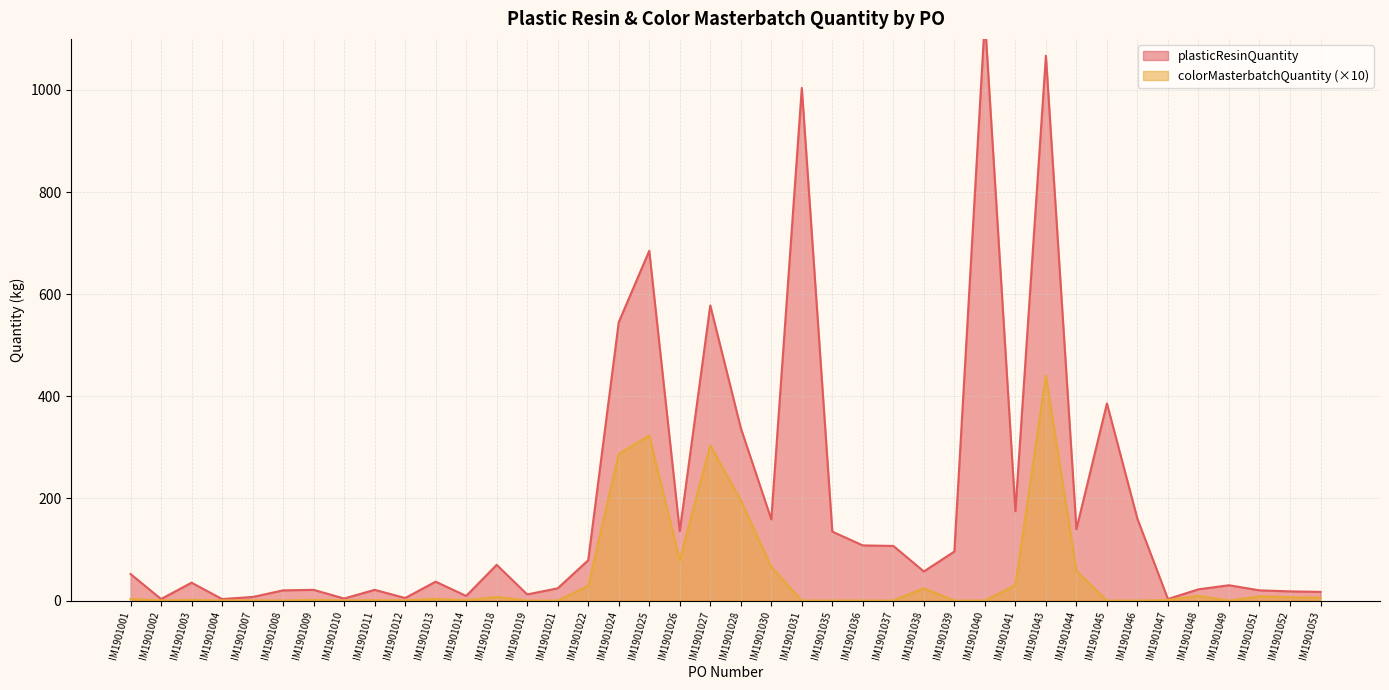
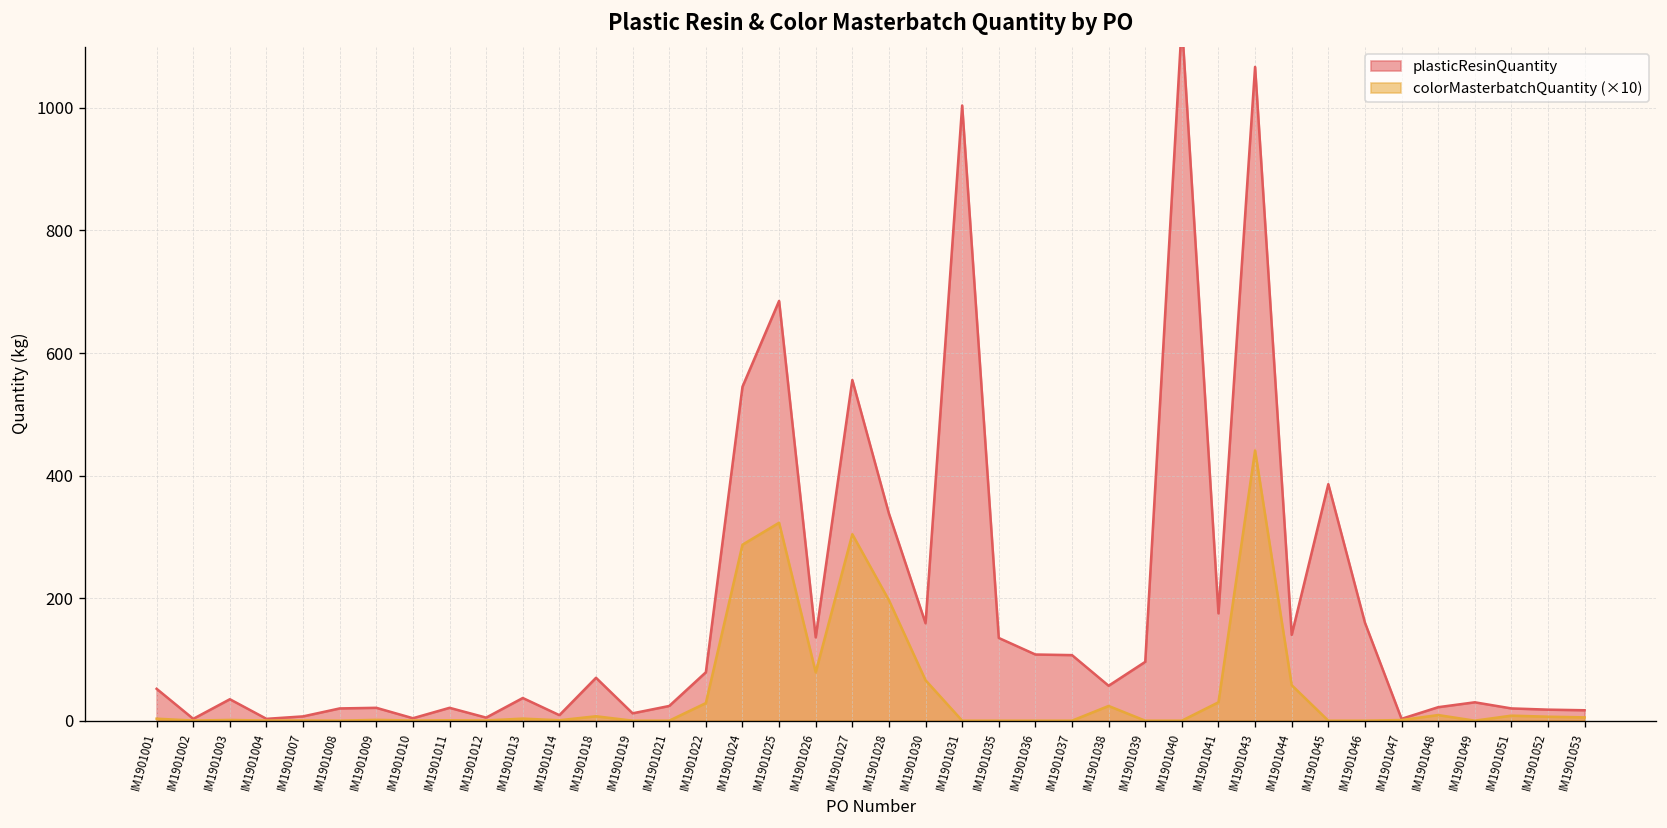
plasticResinQuantity, IM1901027: 580 -> 560
